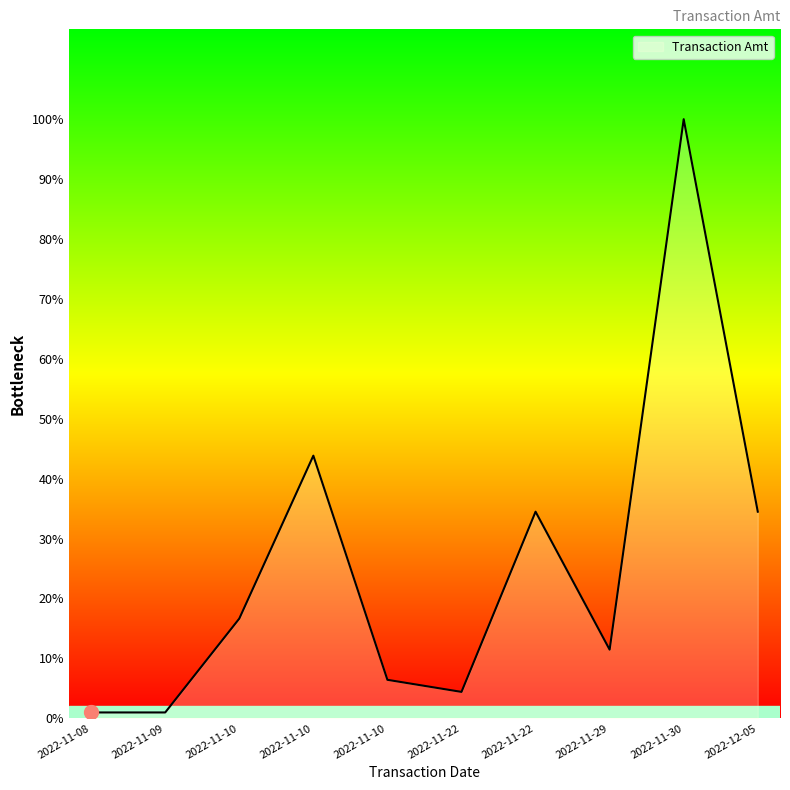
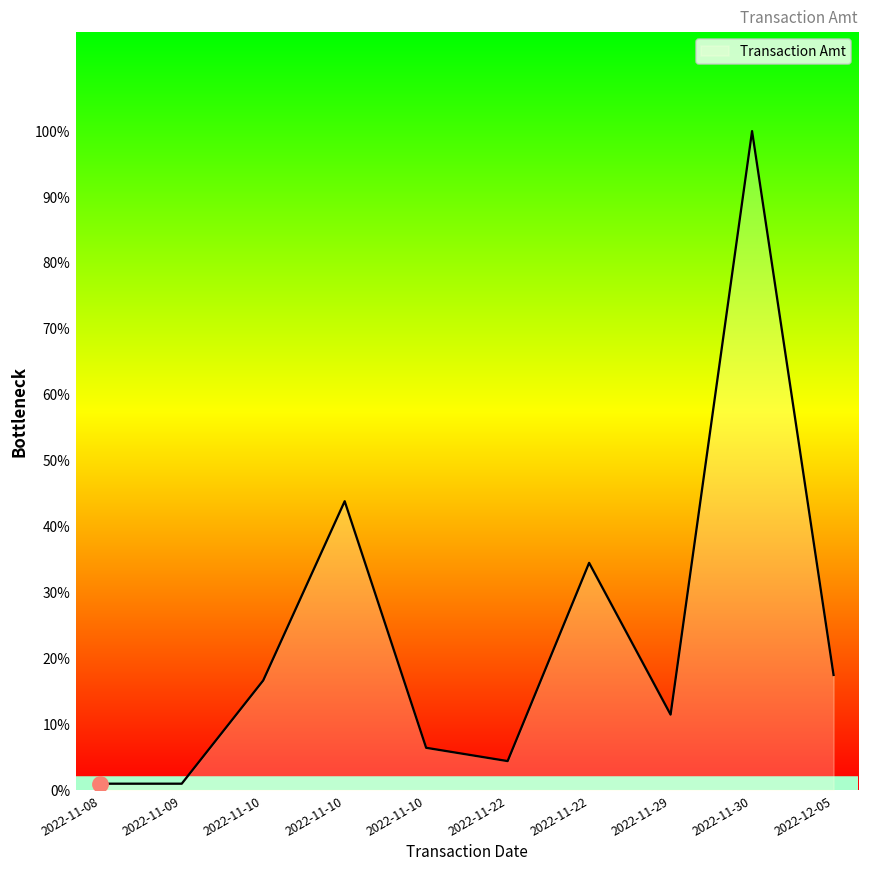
Transaction Amt, 2022-12-05: 34% -> 17%
